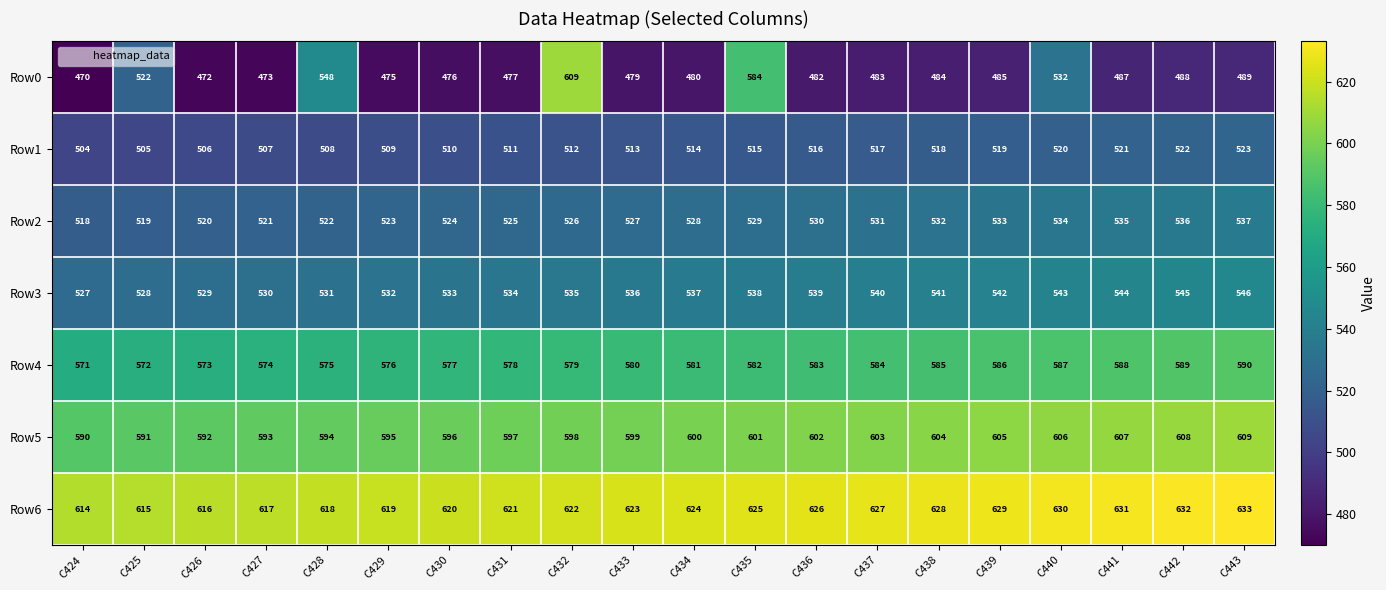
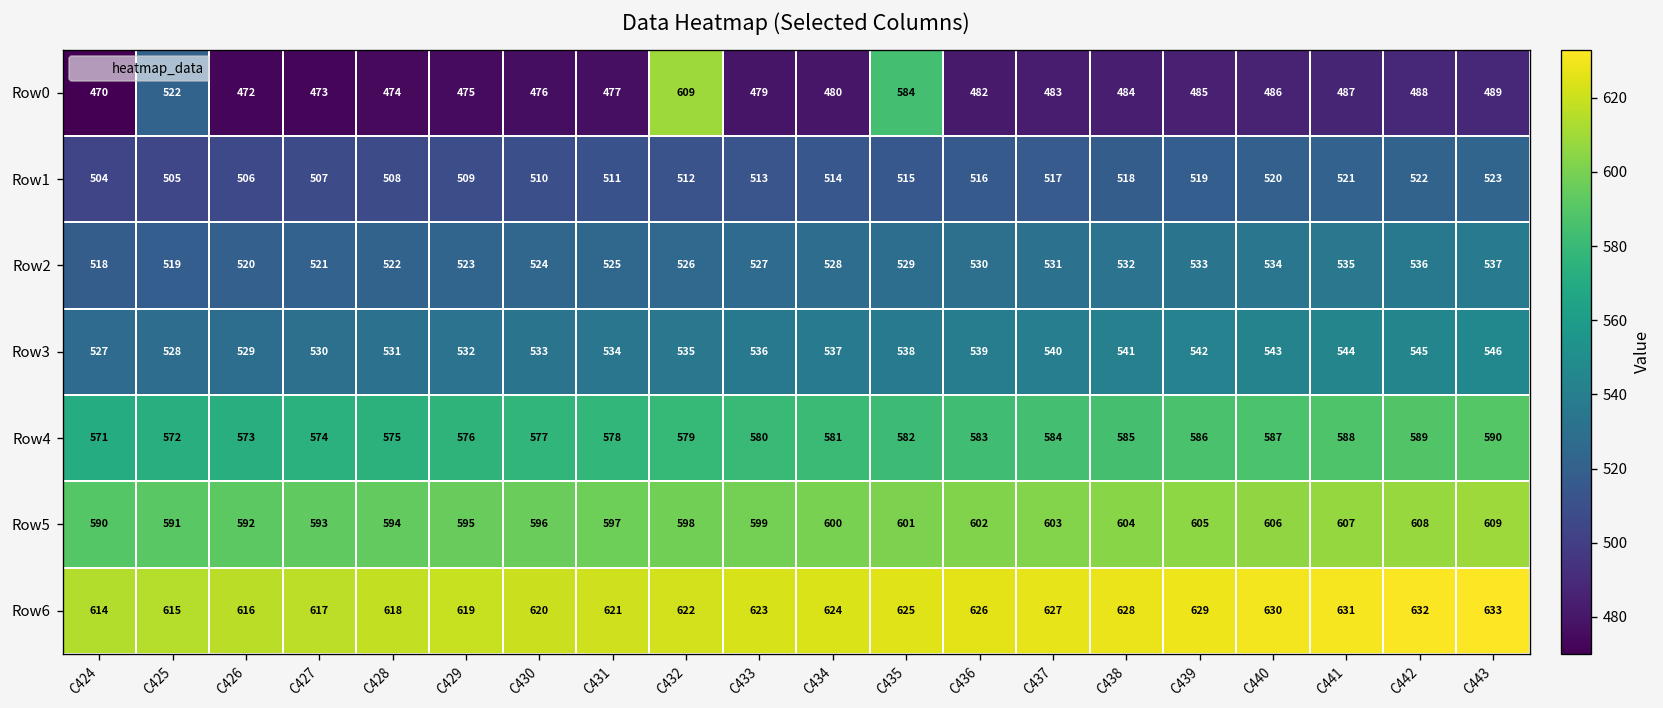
Row0, C428: 548 -> 474
Row0, C440: 532 -> 486
